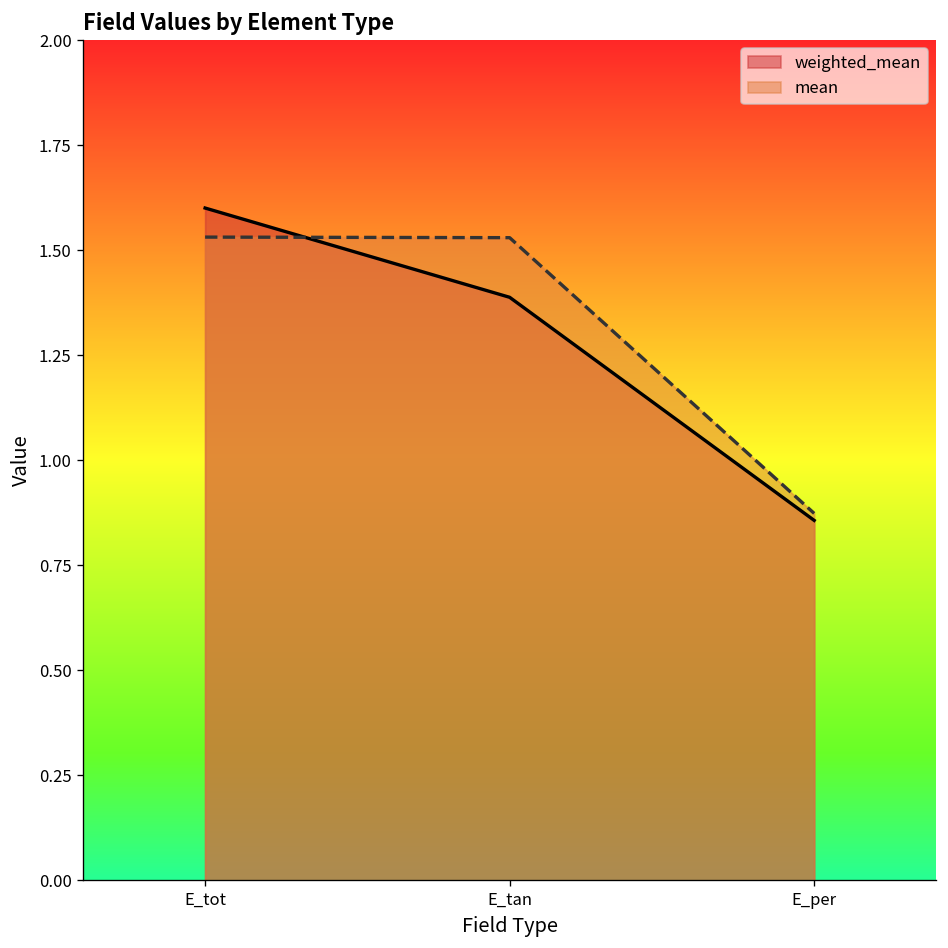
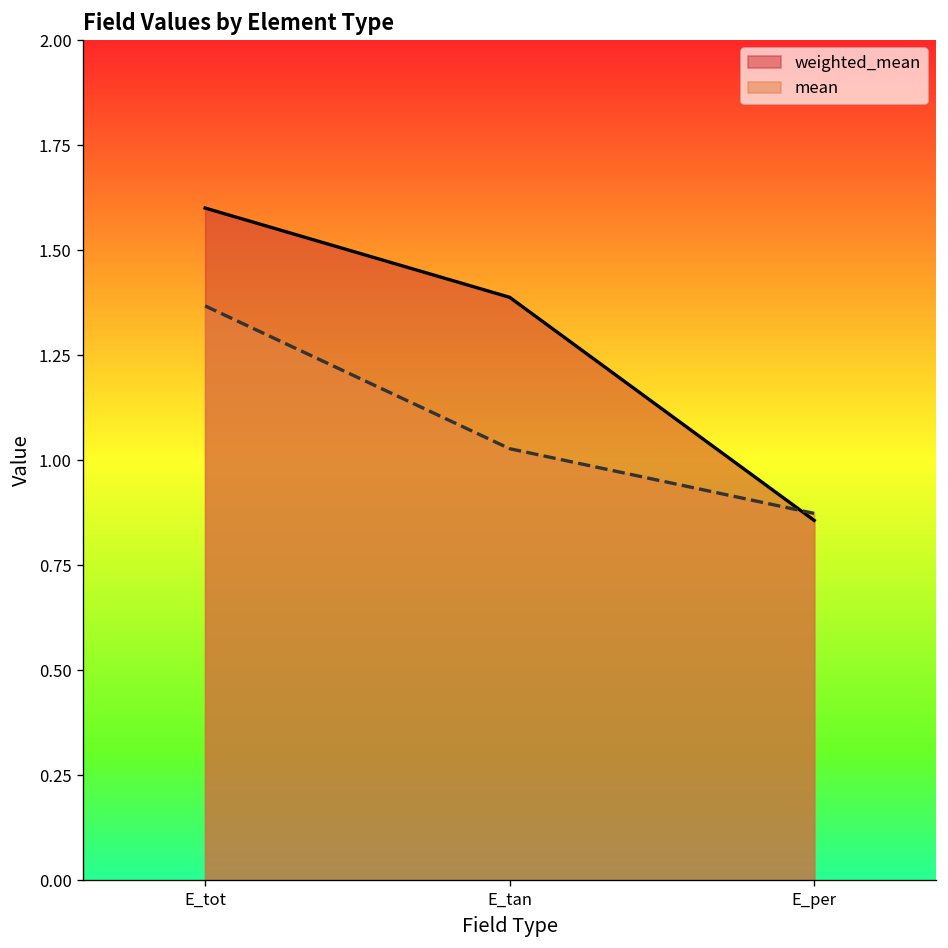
mean, E_tot: 1.53 -> 1.37
mean, E_tan: 1.53 -> 1.03
